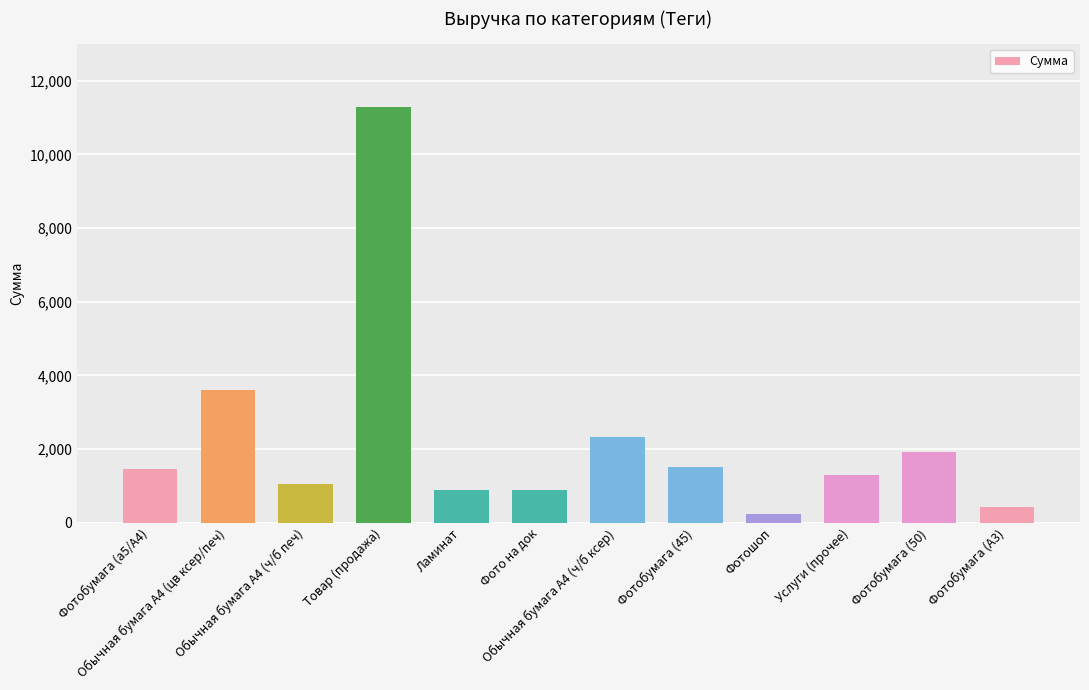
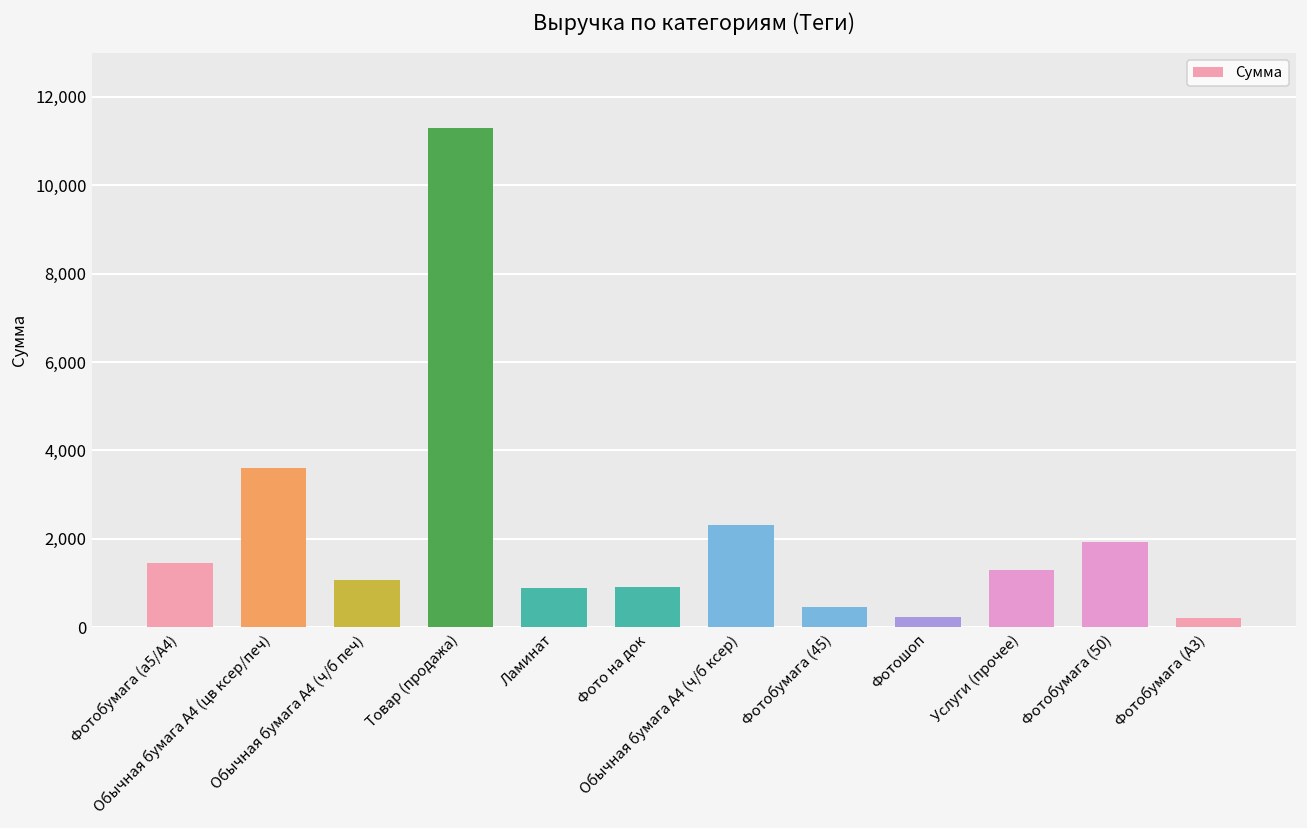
Фотобумага (45): 1,500 -> 500
Фотобумага (А3): 400 -> 200
